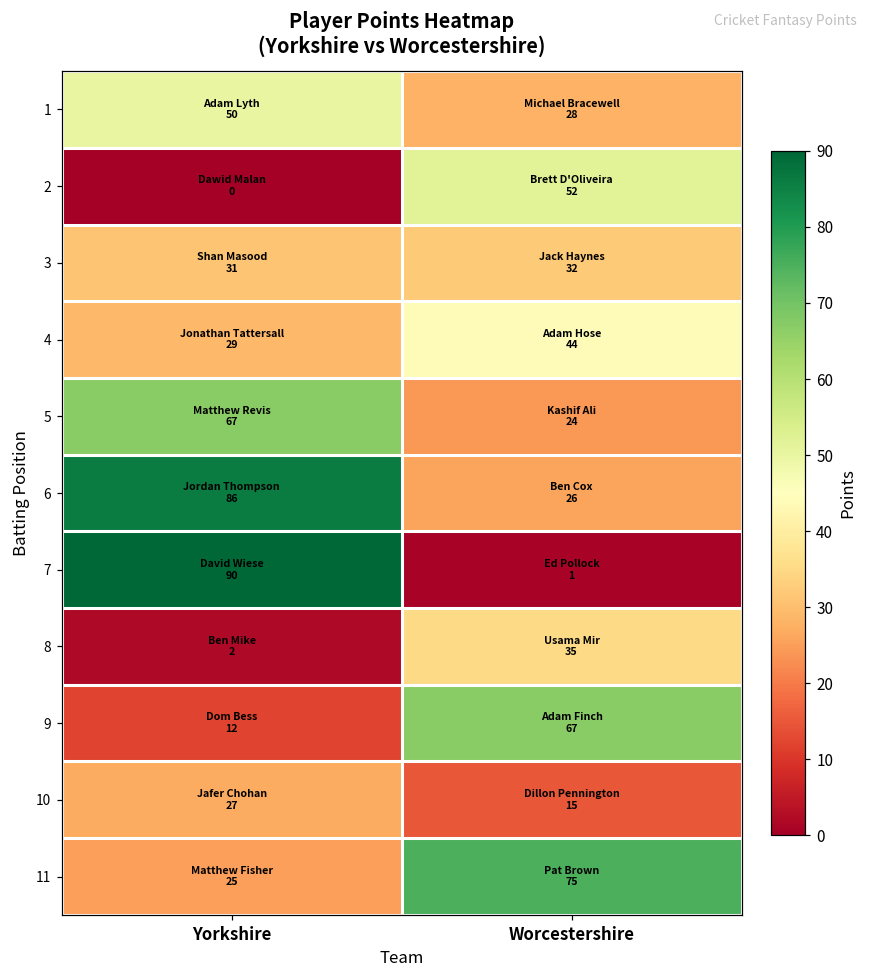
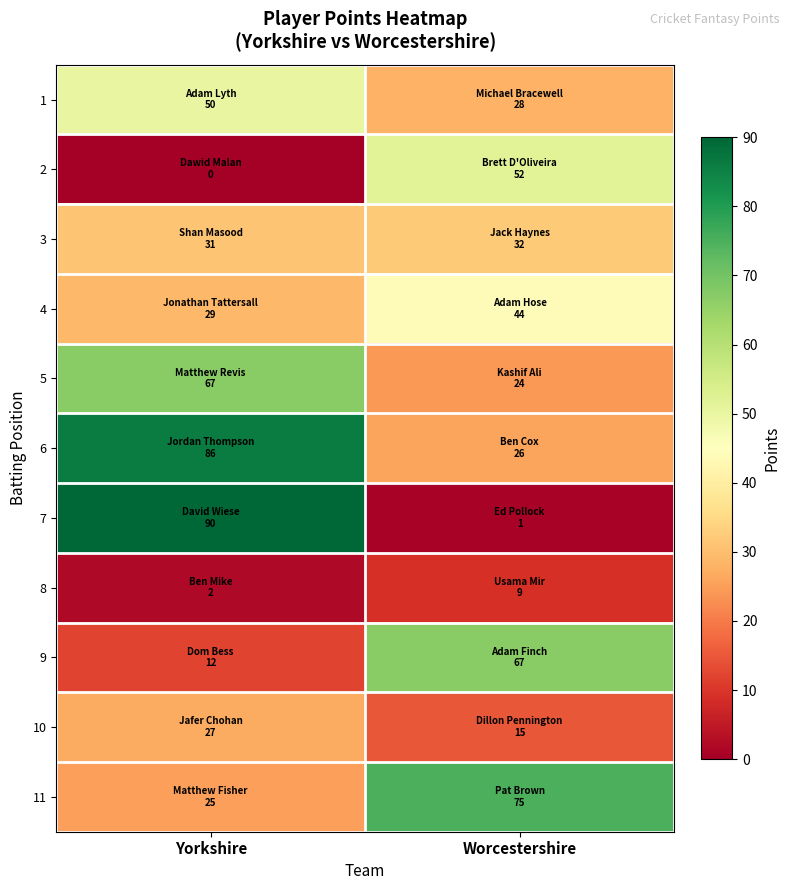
8, Worcestershire: 35 -> 9
